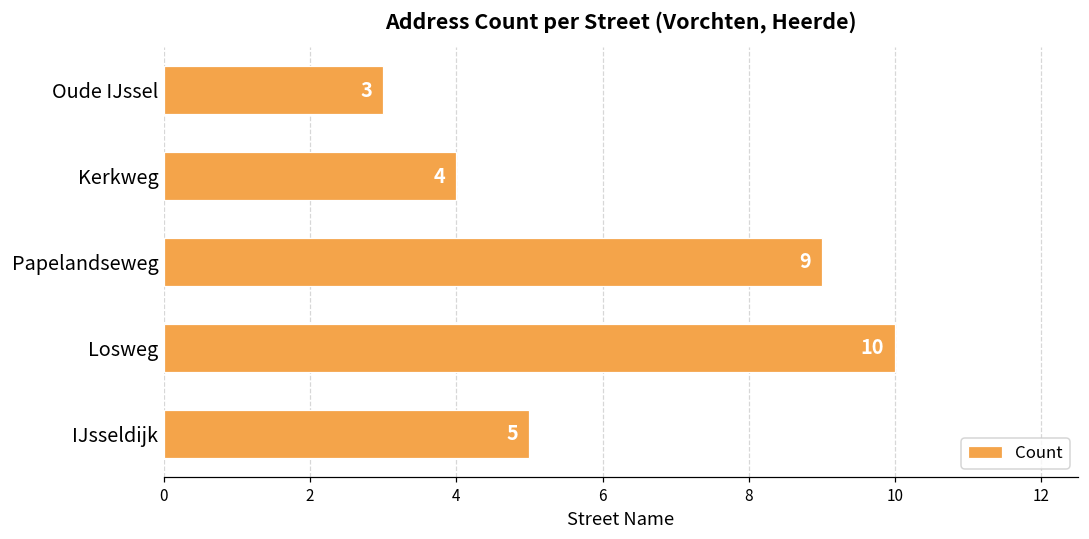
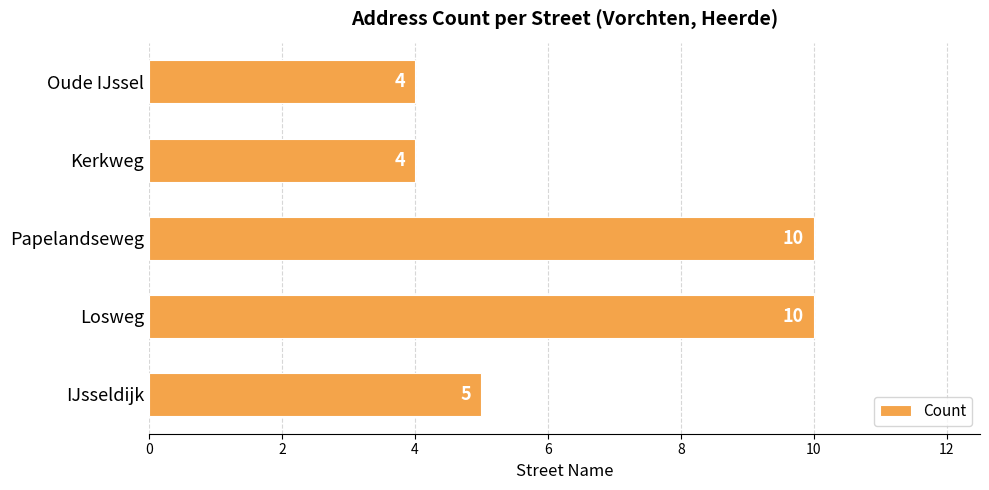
Oude IJssel: 3 -> 4
Papelandseweg: 9 -> 10
